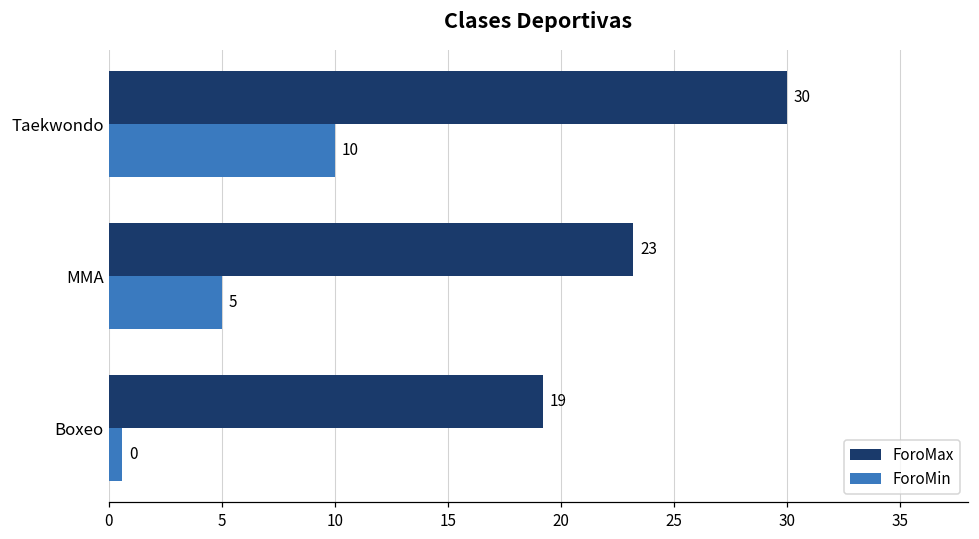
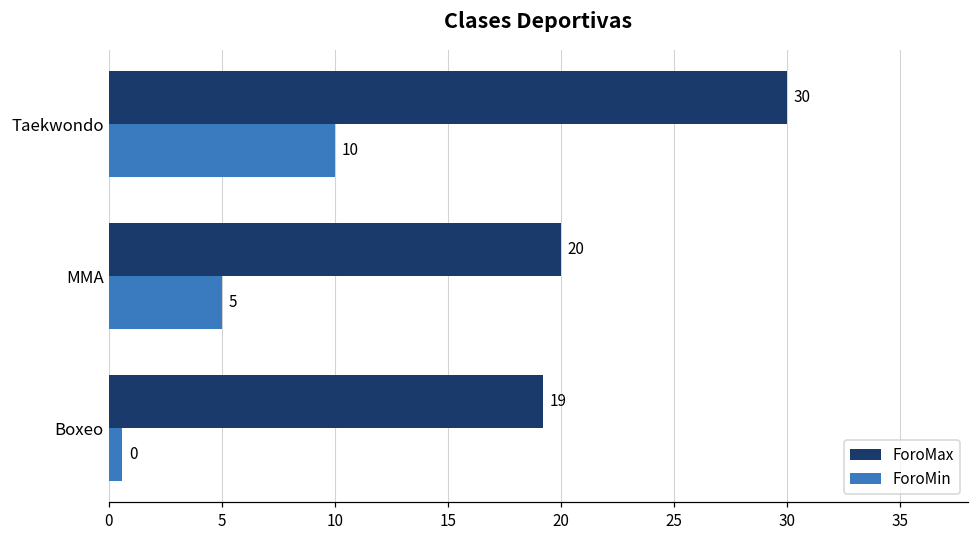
ForoMax, MMA: 23 -> 20
